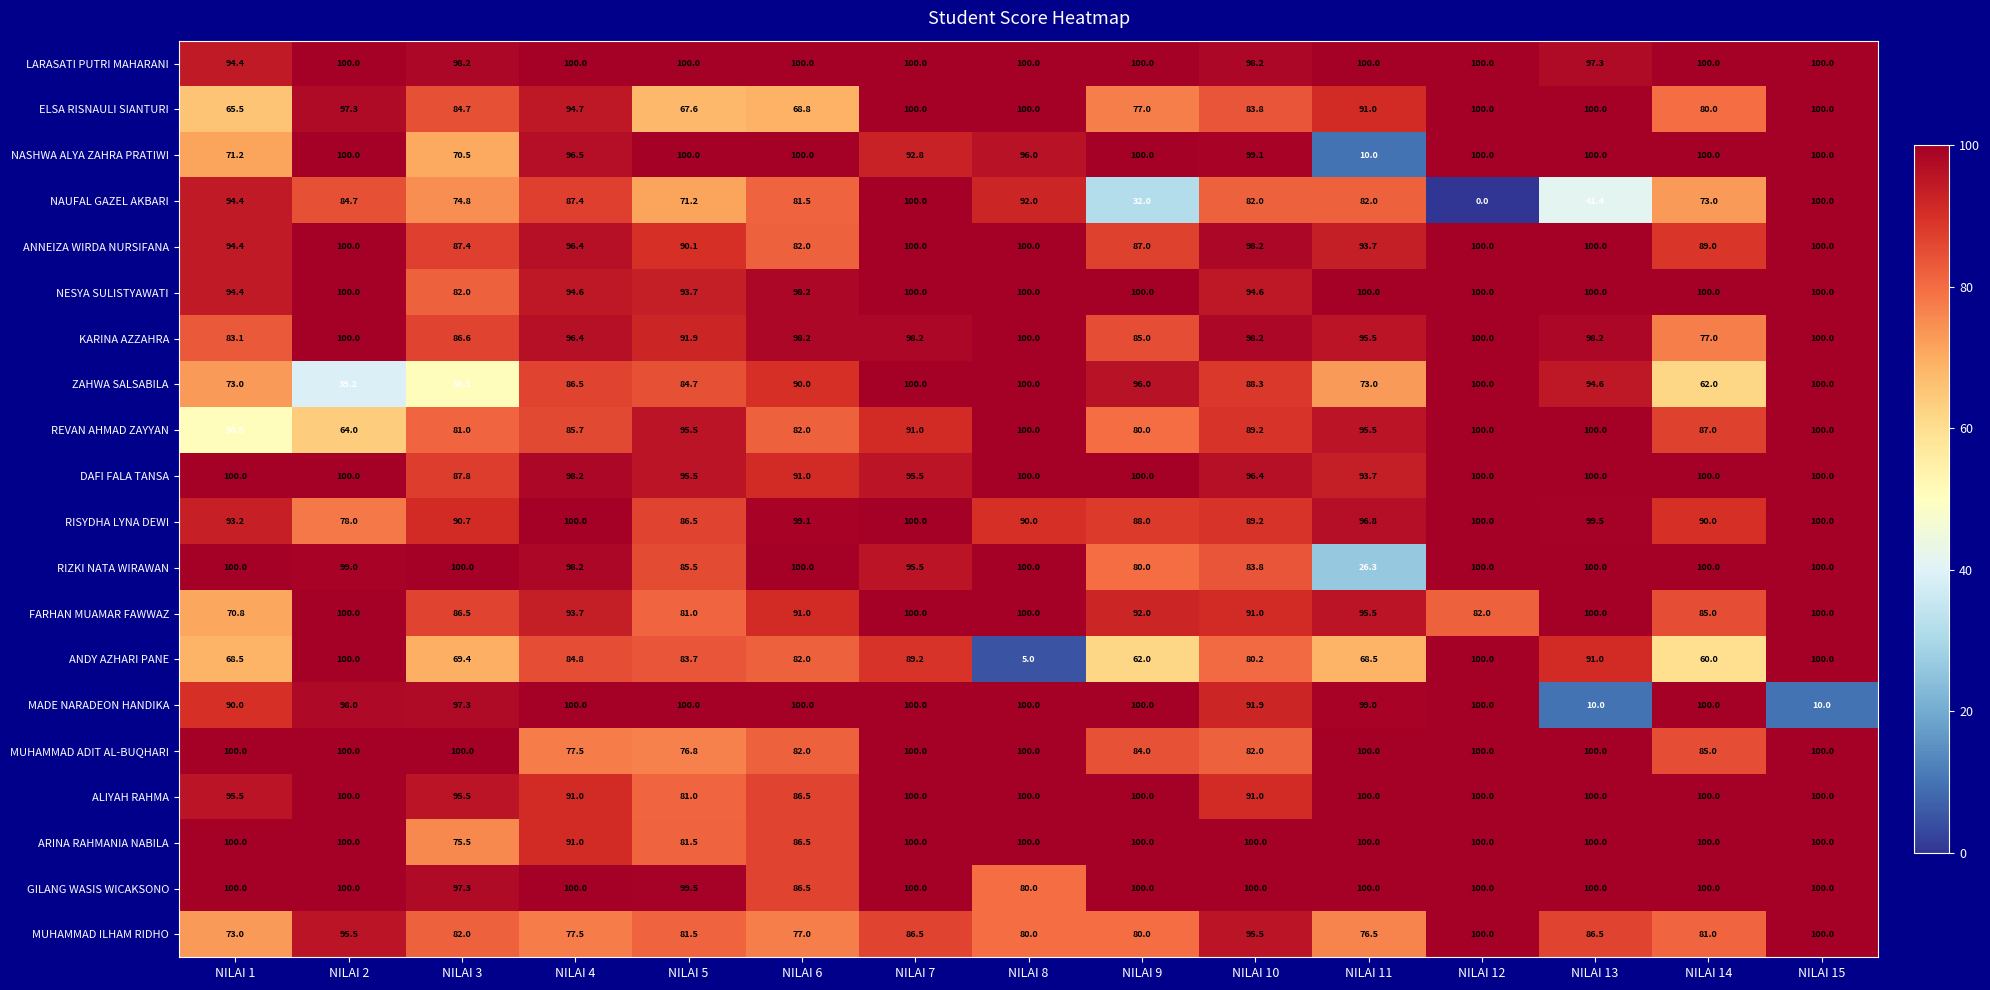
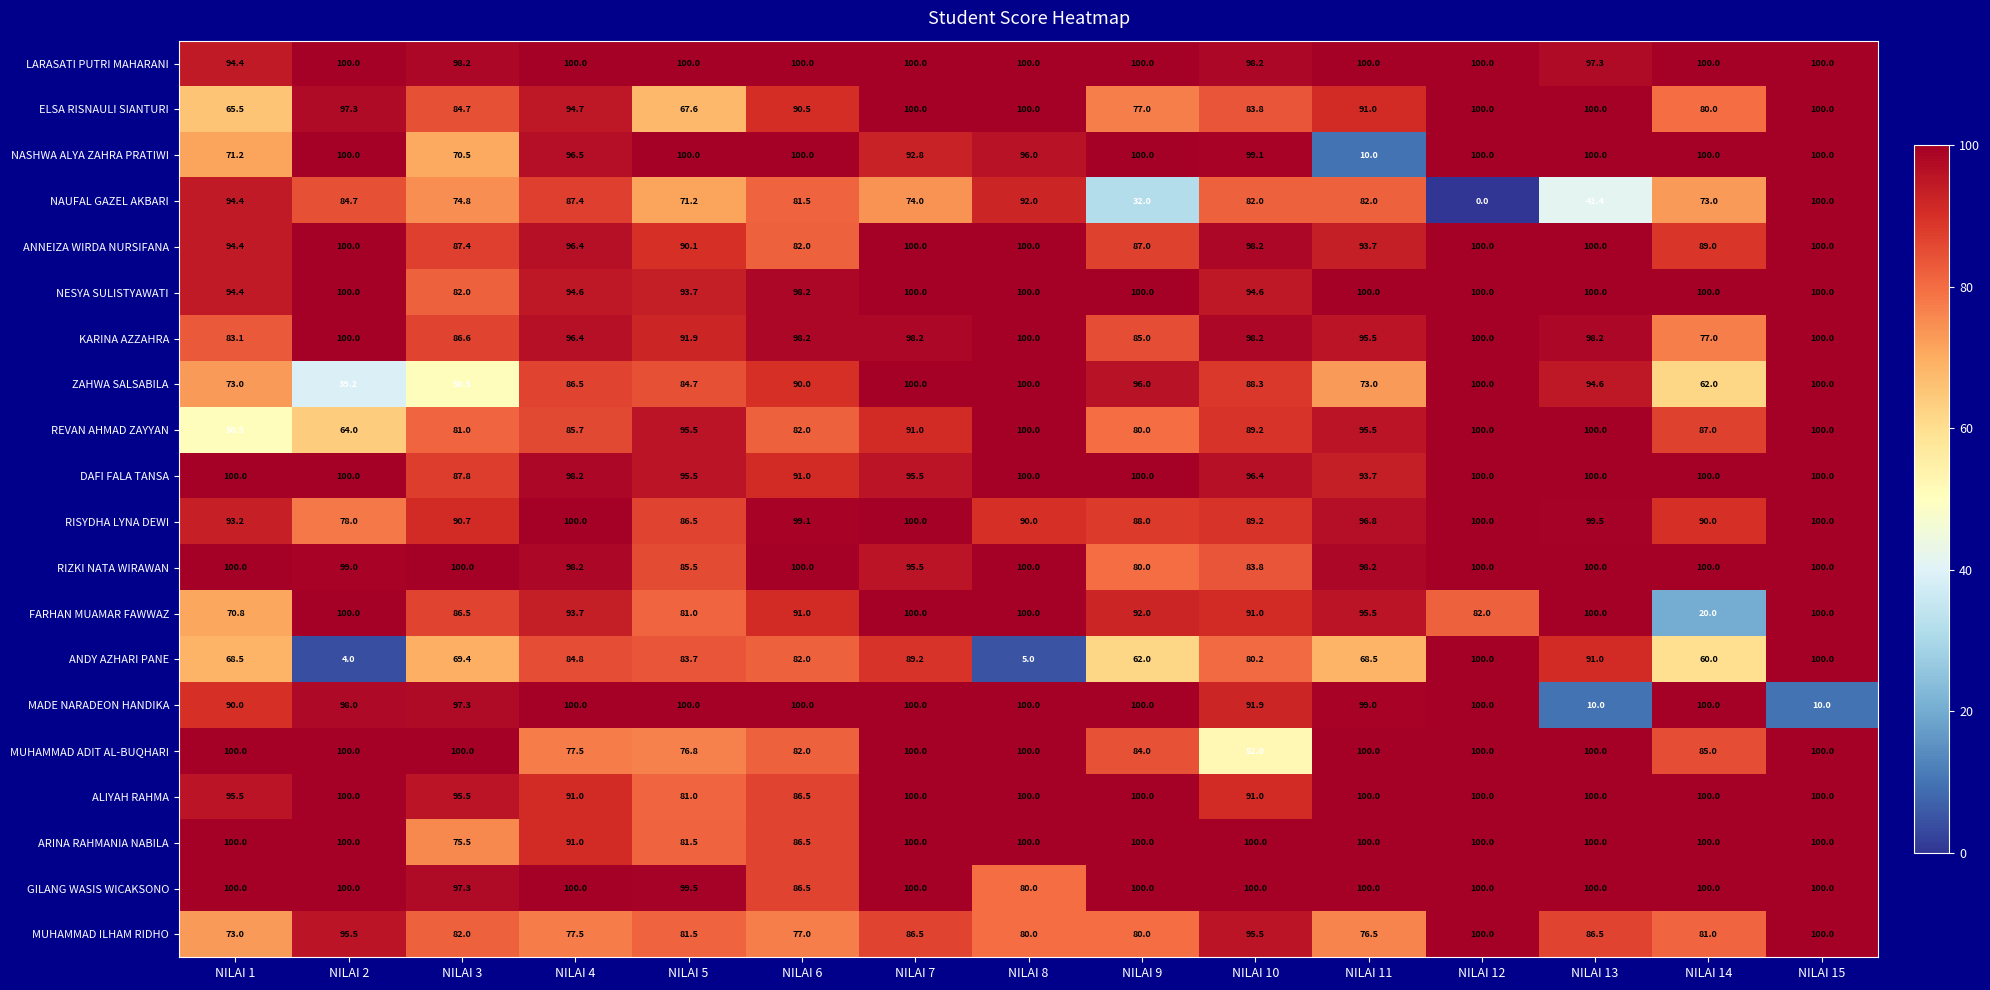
ELSA RISNAULI SIANTURI, NILAI 6: 68.8 -> 90.5
NAUFAL GAZEL AKBARI, NILAI 7: 100.0 -> 74.0
RIZKI NATA WIRAWAN, NILAI 11: 26.3 -> 98.2
FARHAN MUAMAR FAWWAZ, NILAI 14: 85.0 -> 20.0
ANDY AZHARI PANE, NILAI 2: 100.0 -> 4.0
MUHAMMAD ADIT AL-BUQHARI, NILAI 10: 82.0 -> 52.0
